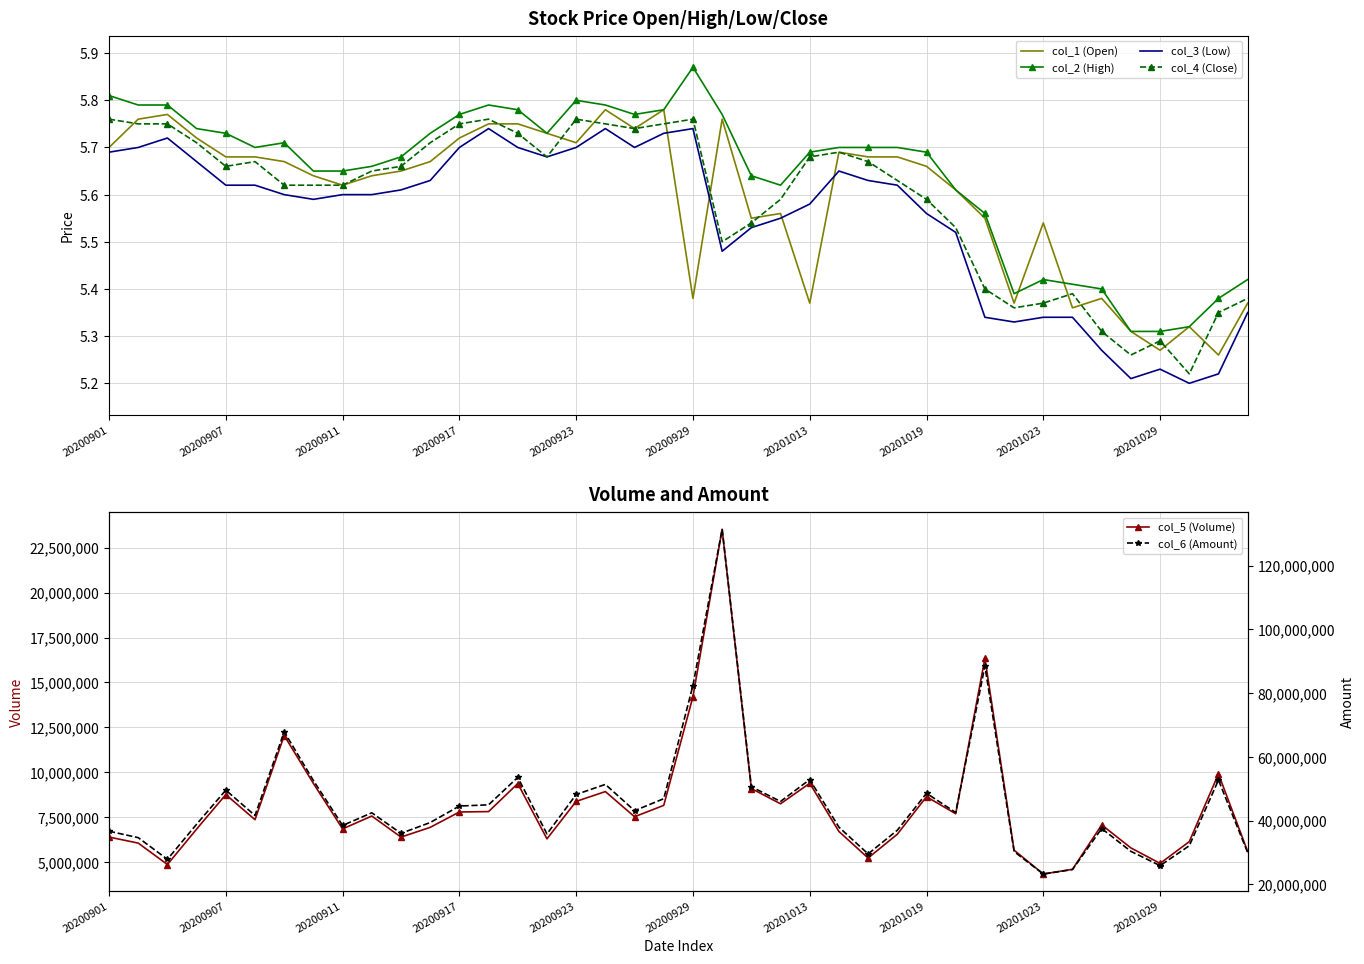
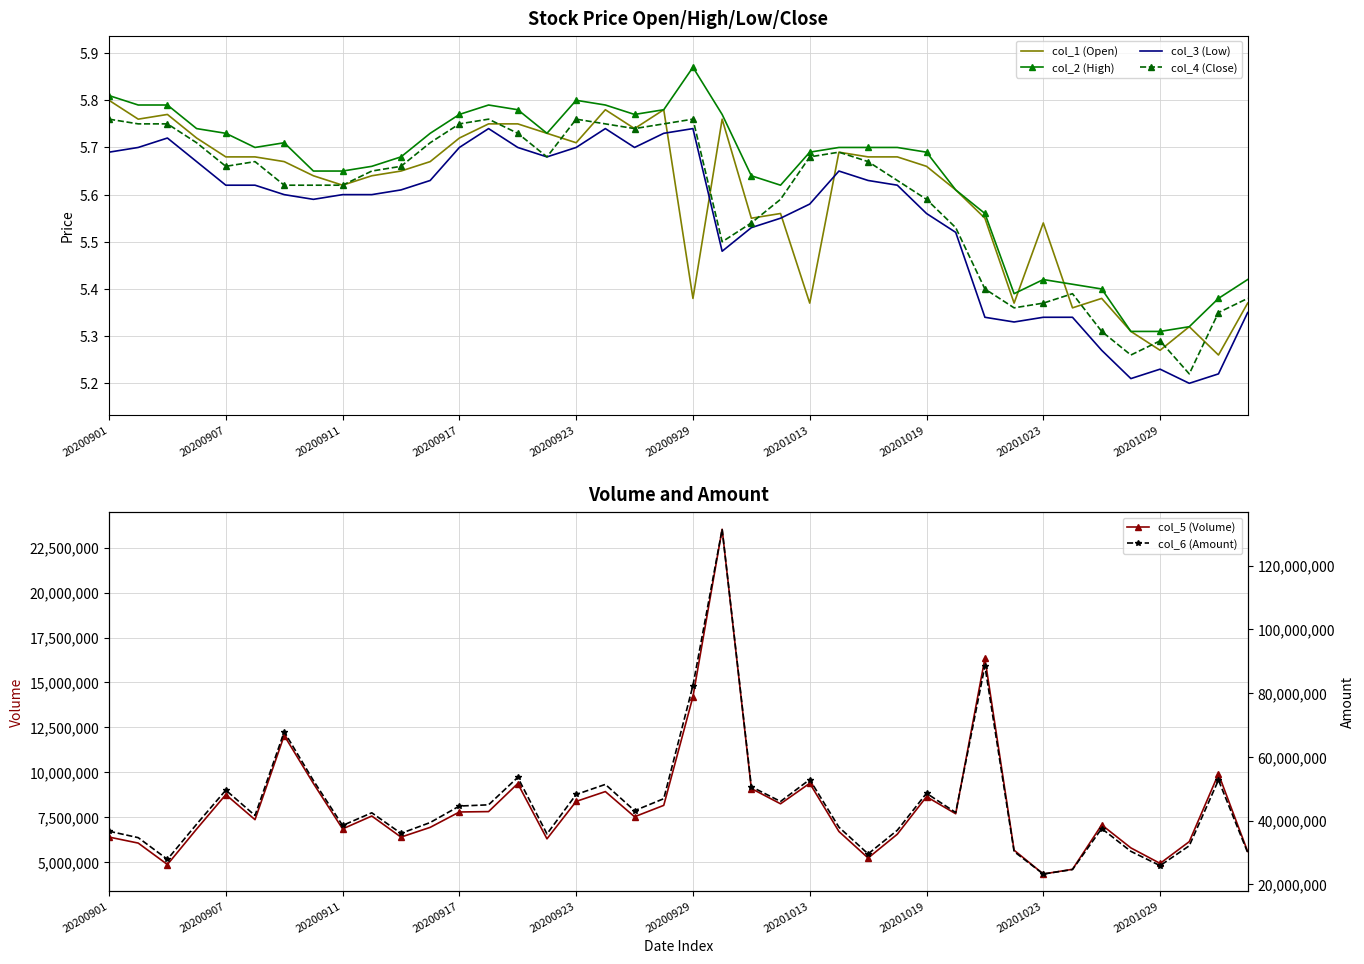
Stock Price Open/High/Low/Close, col_1 (Open), 20200901: 5.7 -> 5.8
